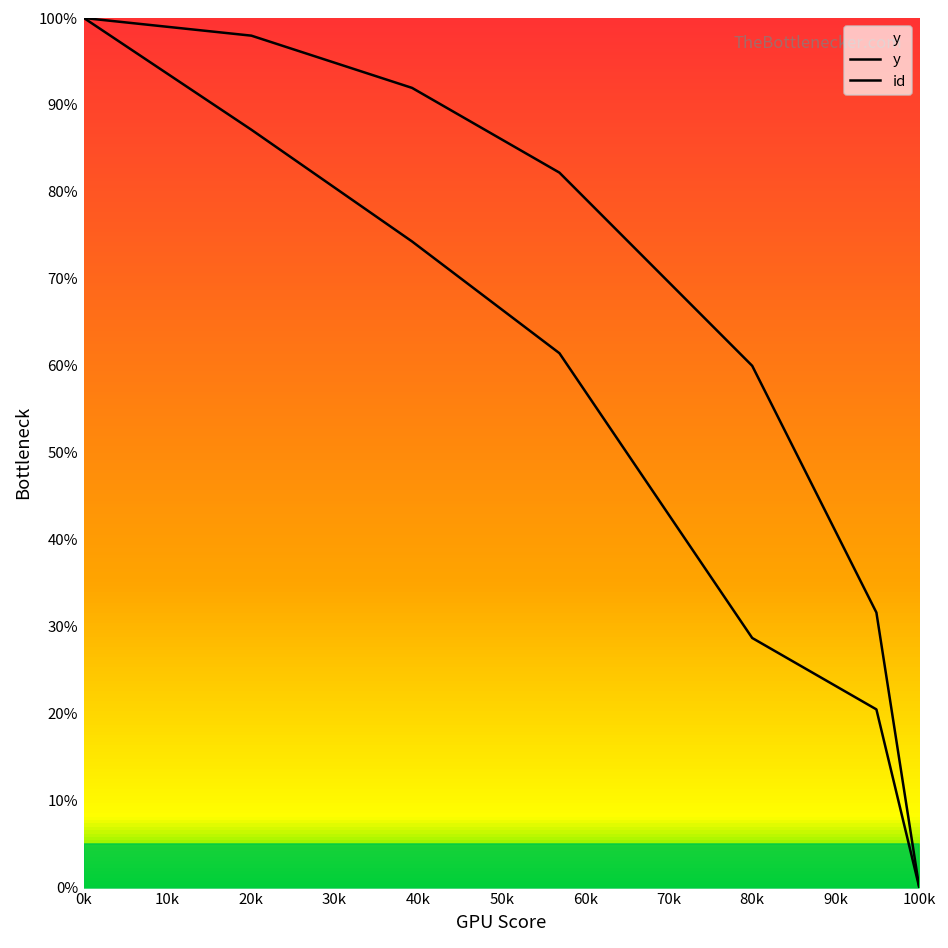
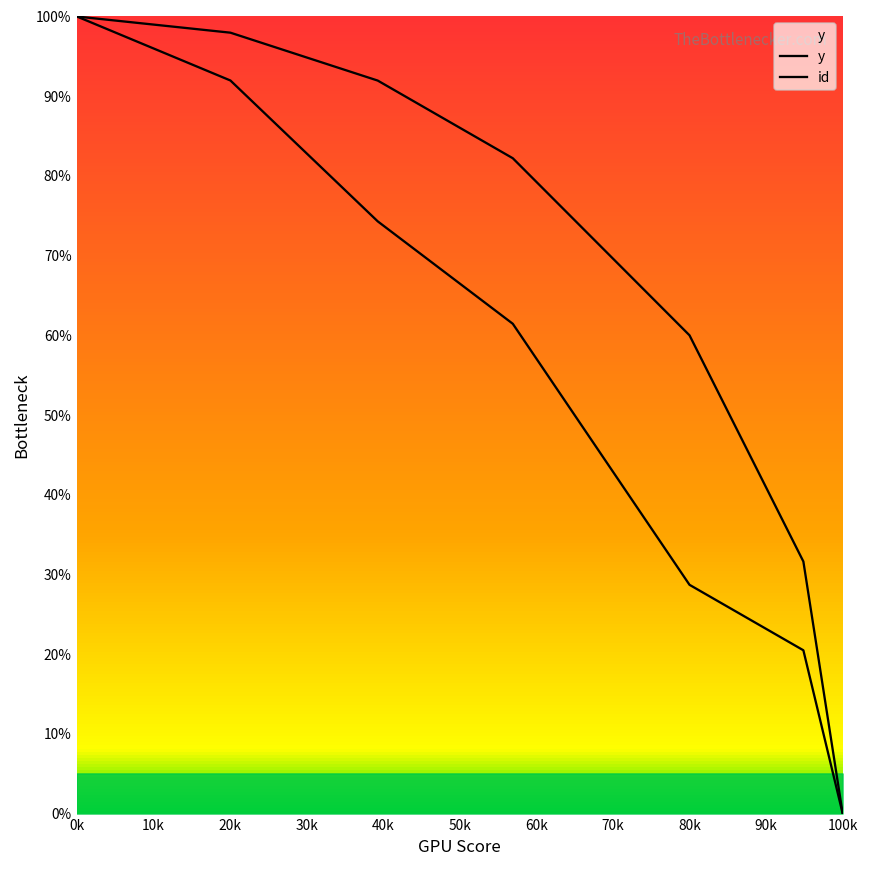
id, 20k: 87% -> 92%
